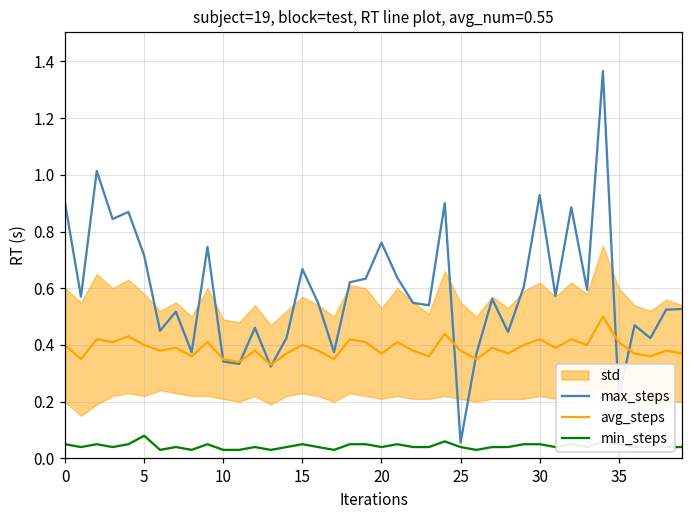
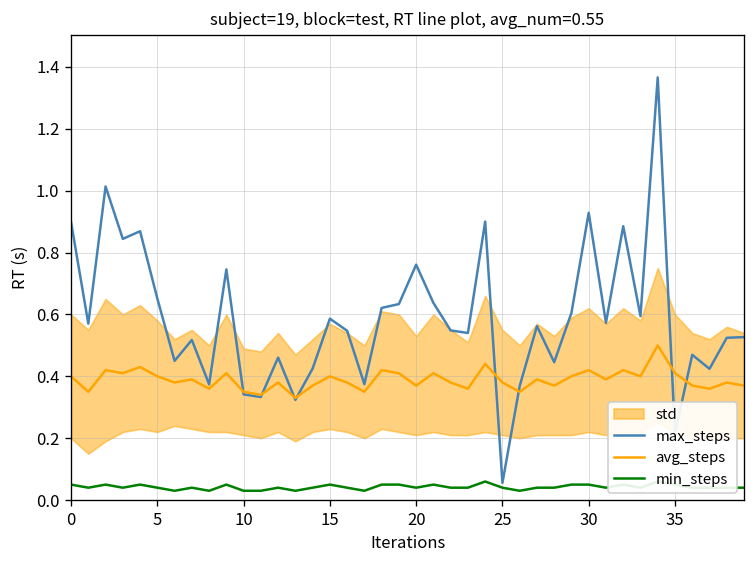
max_steps, 5: 0.71 -> 0.65
min_steps, 5: 0.08 -> 0.04
max_steps, 15: 0.67 -> 0.59
